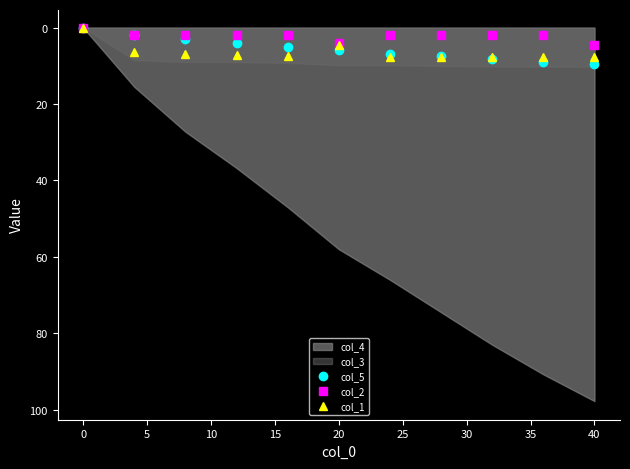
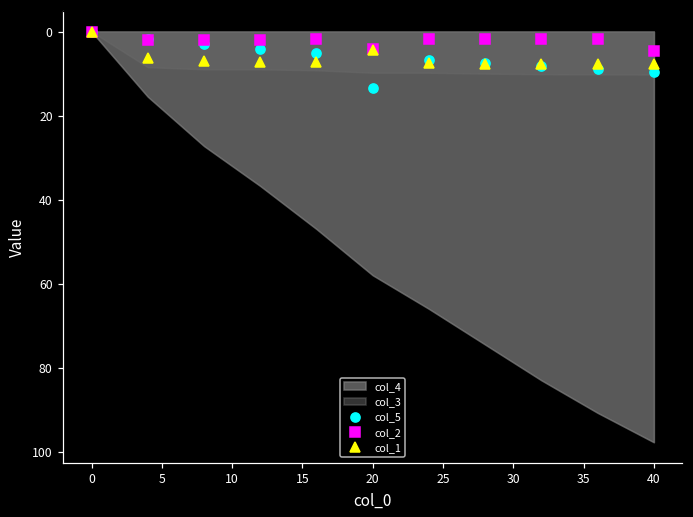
col_5, 20: 6 -> 13
